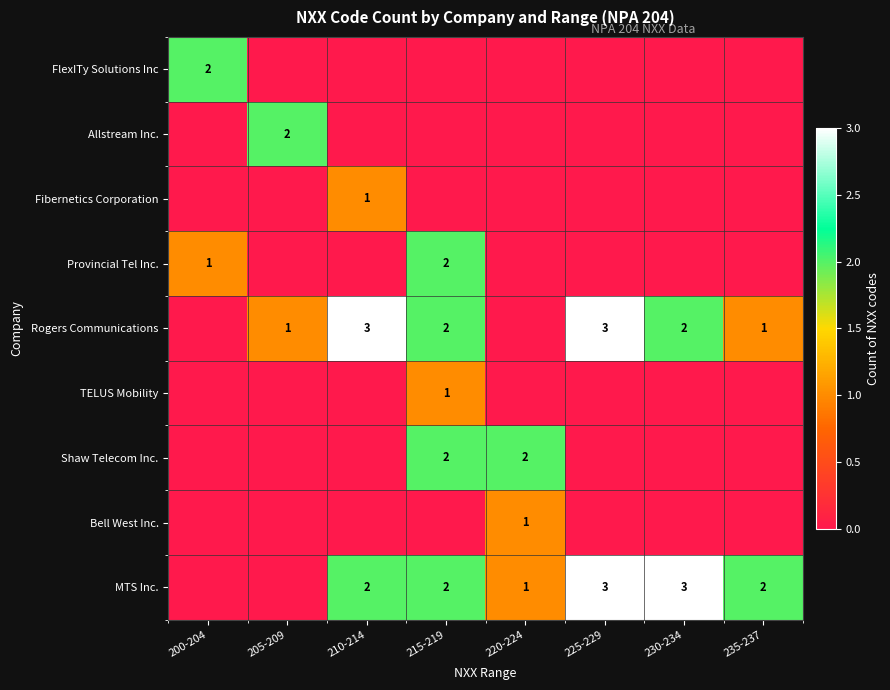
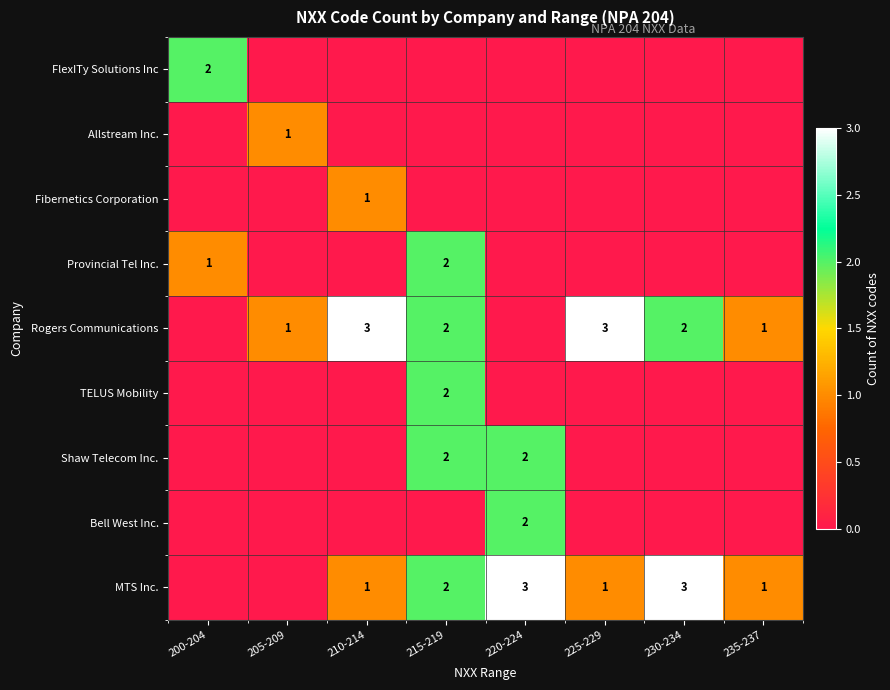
Allstream Inc., 205-209: 2 -> 1
TELUS Mobility, 215-219: 1 -> 2
Bell West Inc., 220-224: 1 -> 2
MTS Inc., 210-214: 2 -> 1
MTS Inc., 220-224: 1 -> 3
MTS Inc., 225-229: 3 -> 1
MTS Inc., 235-237: 2 -> 1
